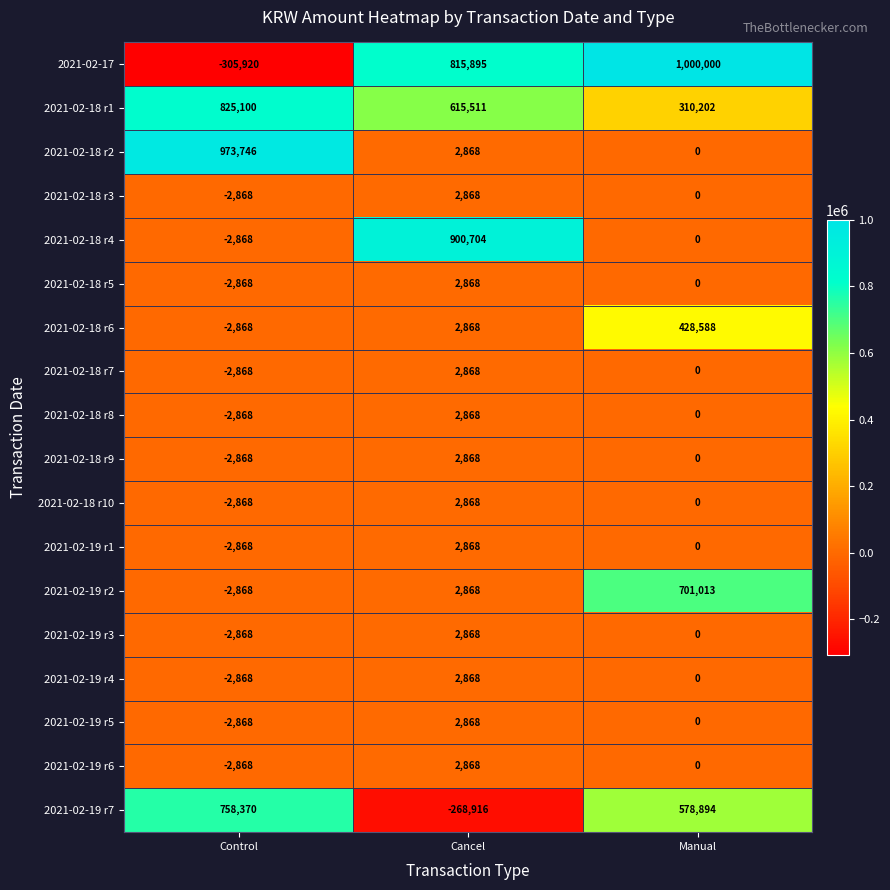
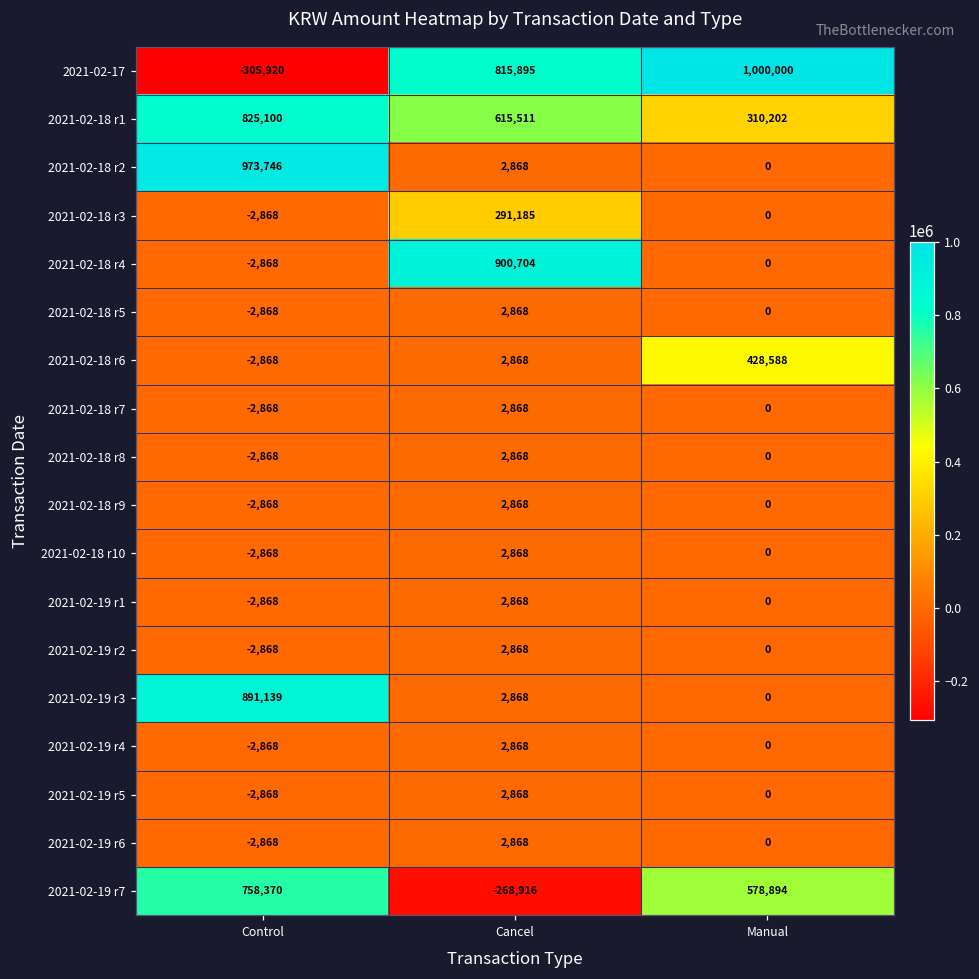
2021-02-18 r3, Cancel: 2,868 -> 291,185
2021-02-19 r2, Manual: 701,013 -> 0
2021-02-19 r3, Control: -2,868 -> 891,139
